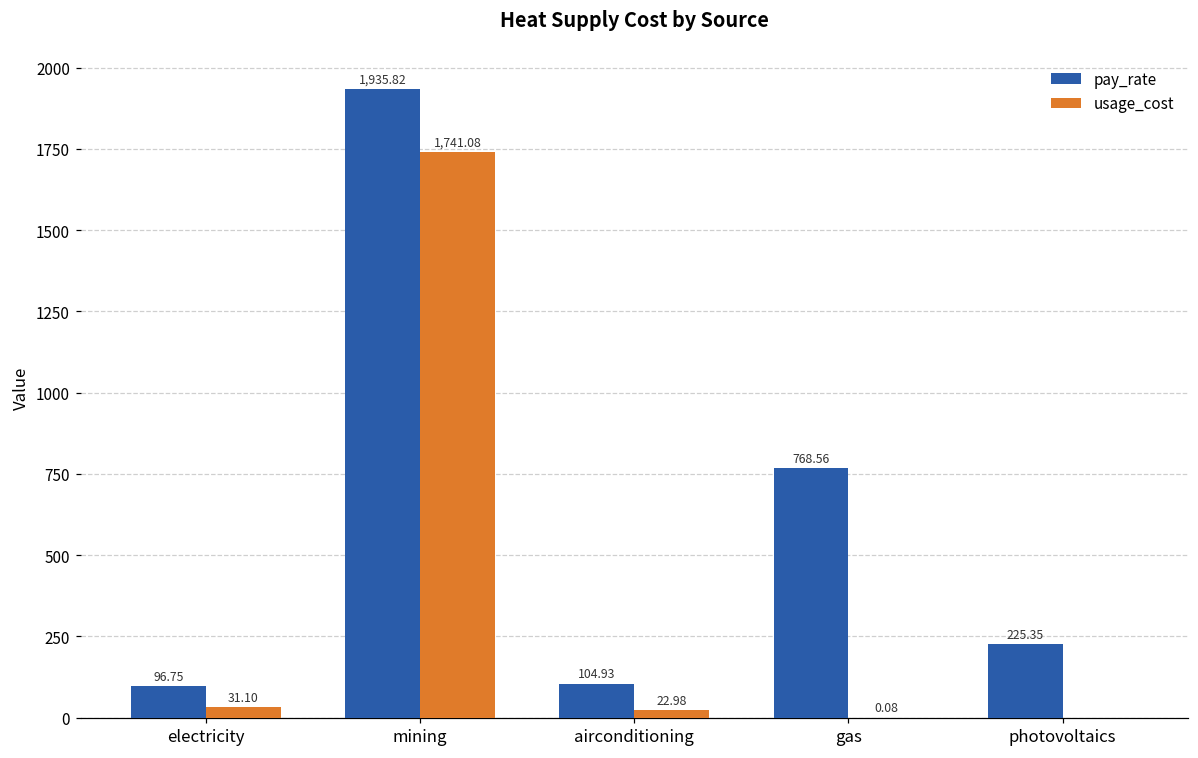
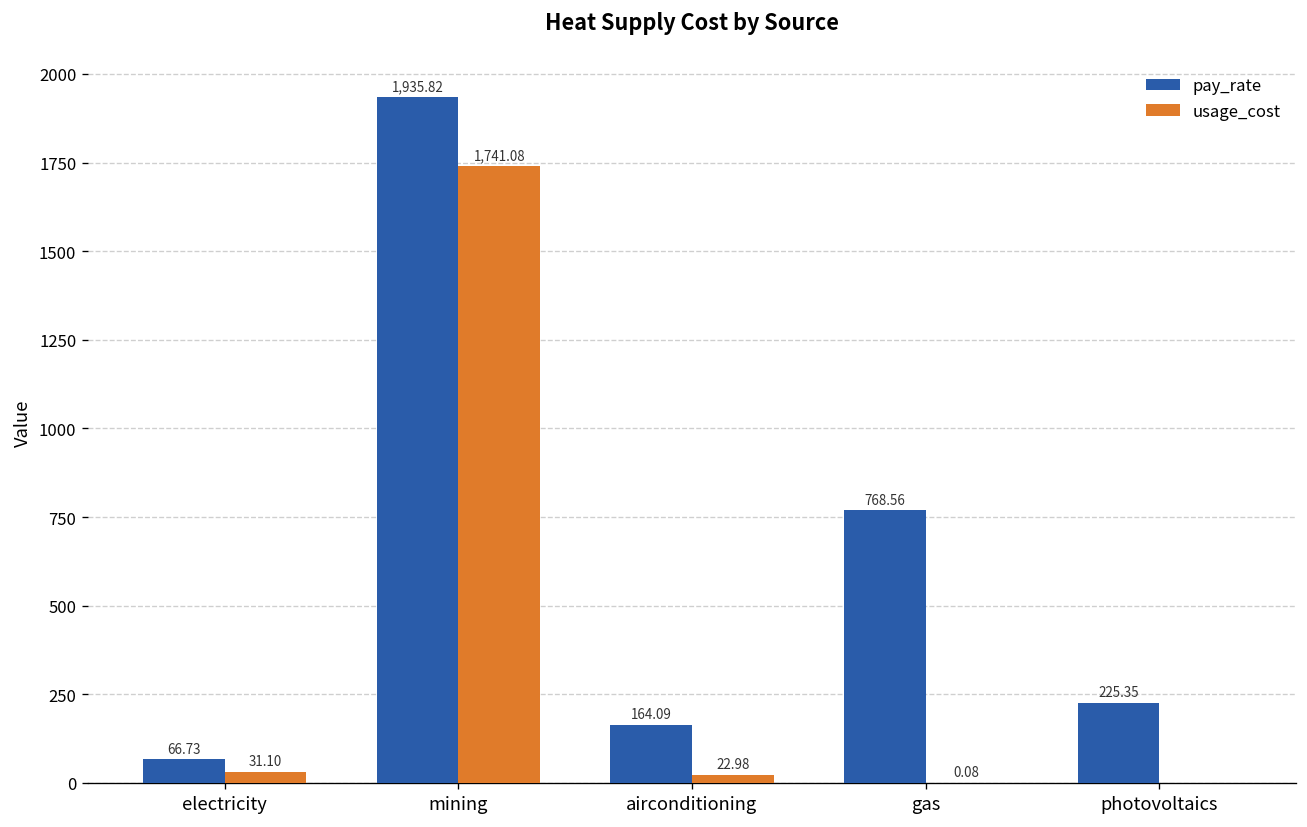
pay_rate, electricity: 96.75 -> 66.73
pay_rate, airconditioning: 104.93 -> 164.09
